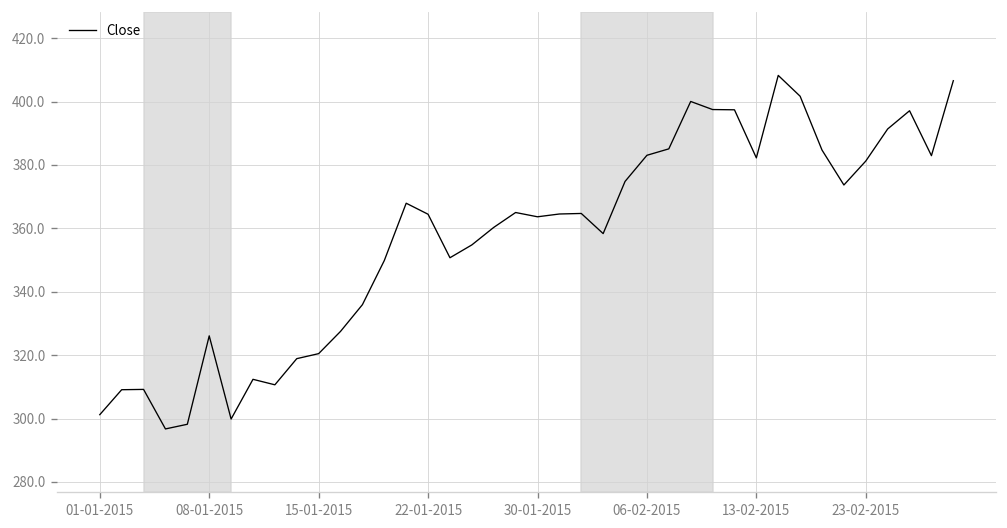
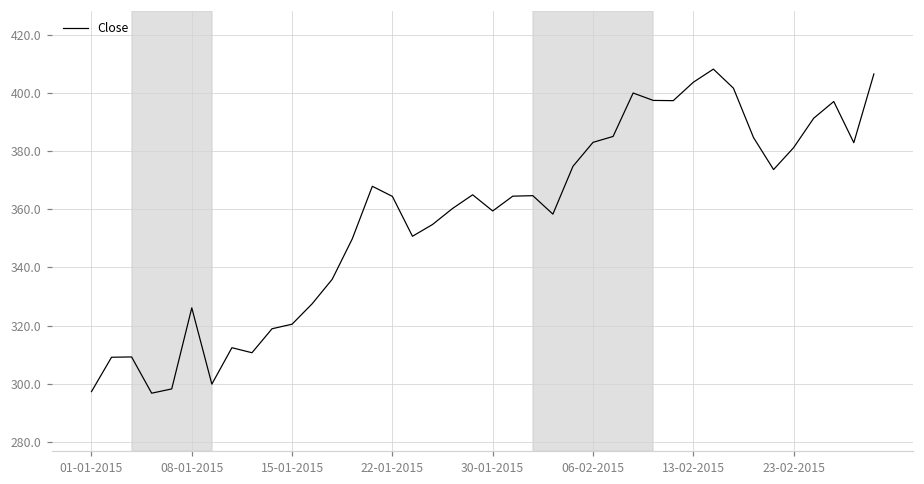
01-01-2015: 301 -> 297
30-01-2015: 364 -> 359
13-02-2015: 382 -> 404
